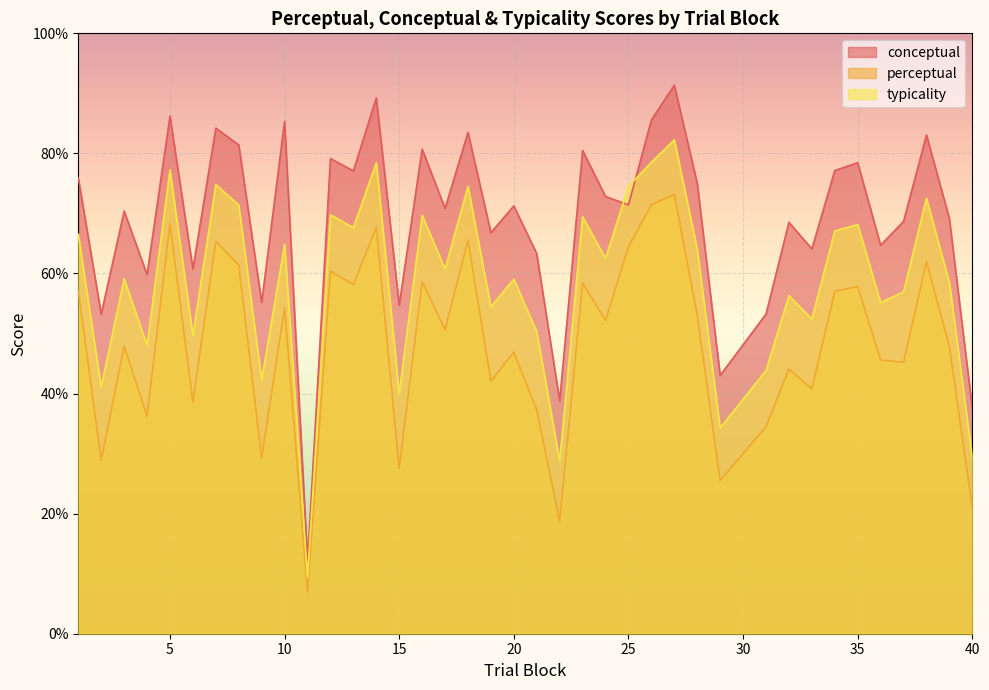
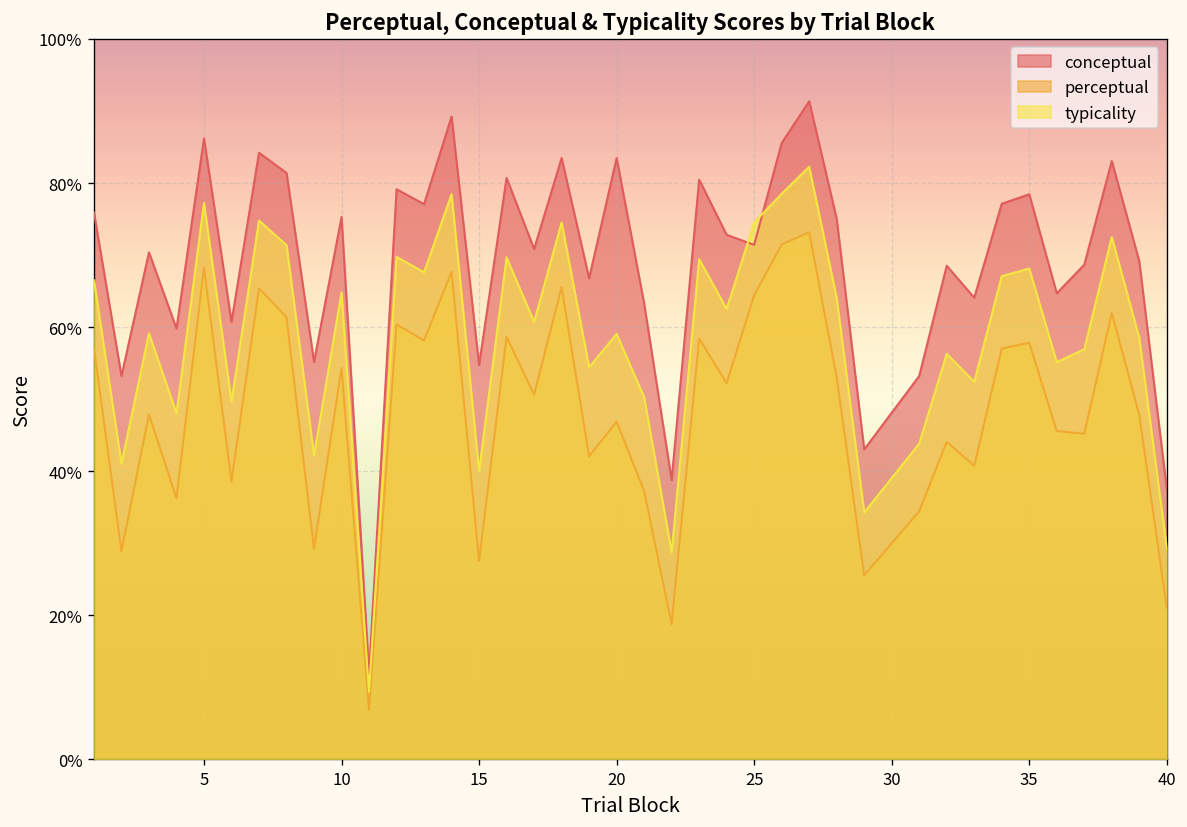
conceptual, 10: 85% -> 75%
conceptual, 20: 71% -> 83%
